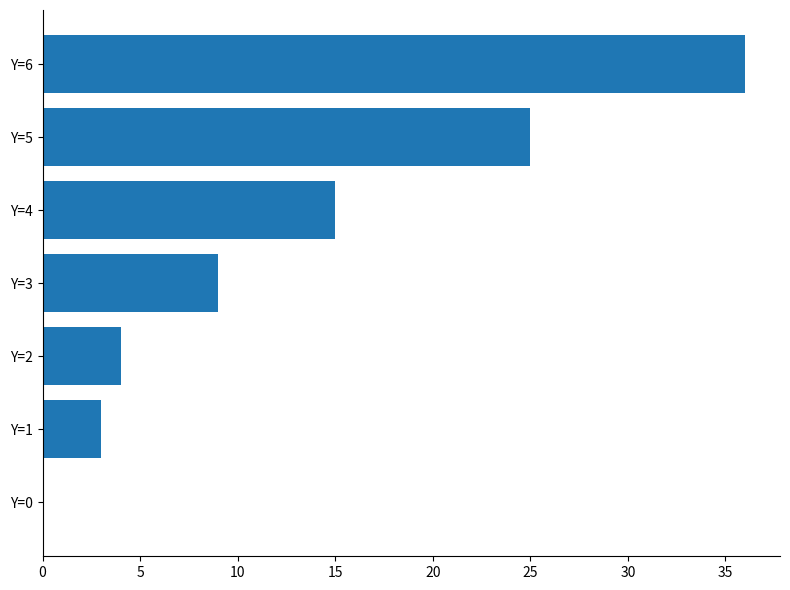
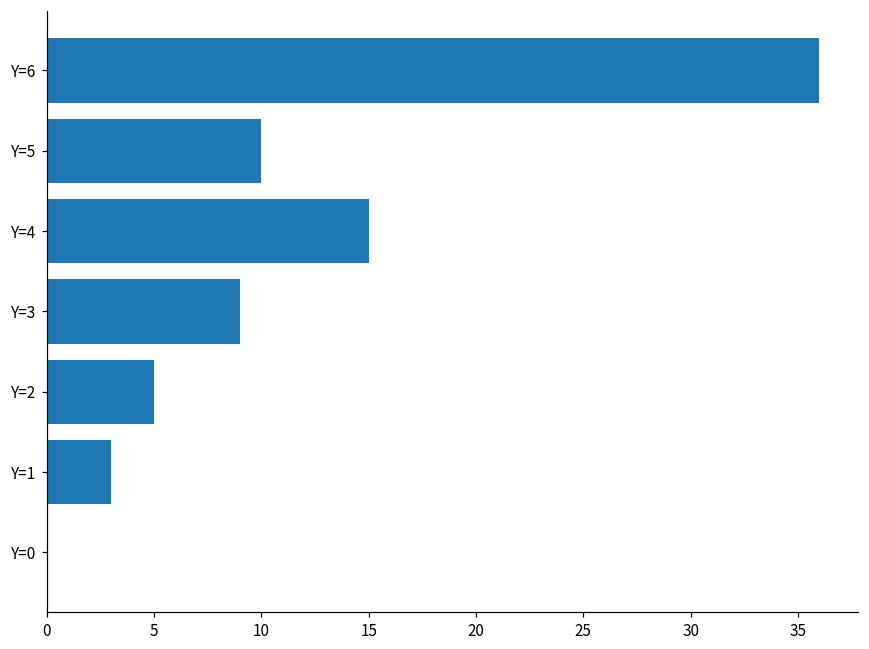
Y=5: 25 -> 10
Y=2: 4 -> 5
